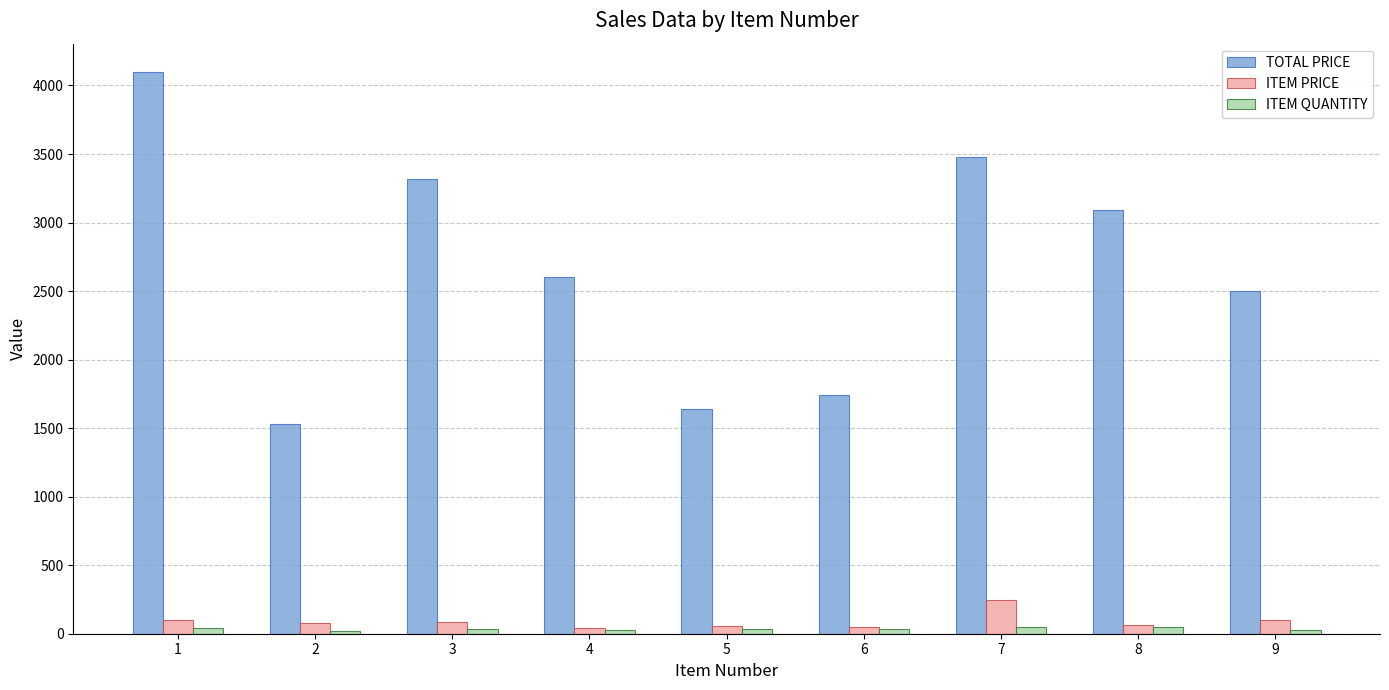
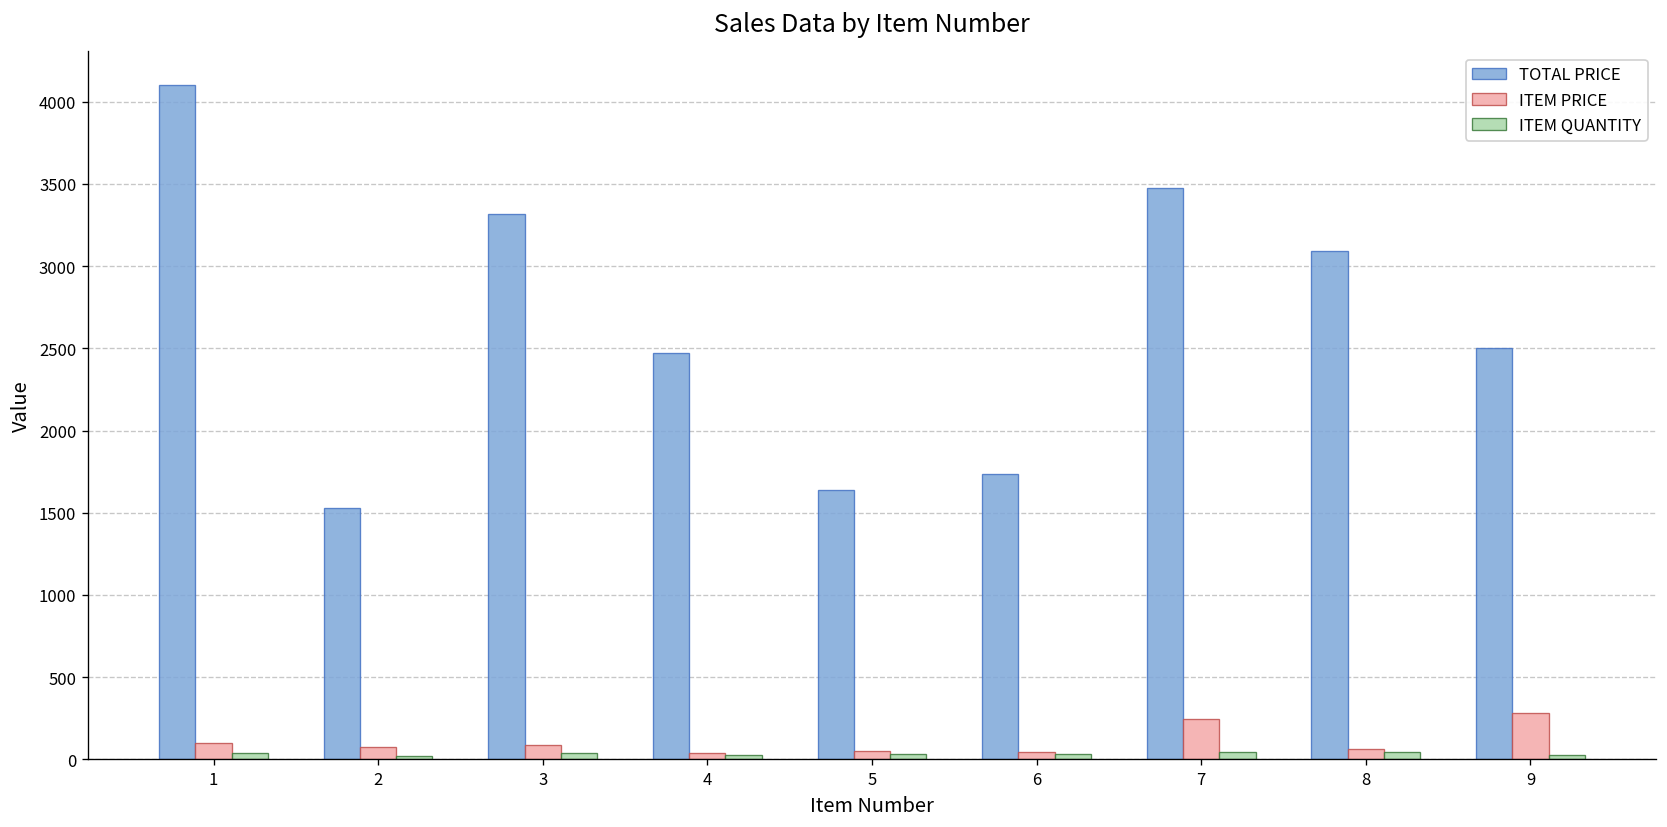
TOTAL PRICE, 4: 2600 -> 2470
ITEM PRICE, 9: 100 -> 280
